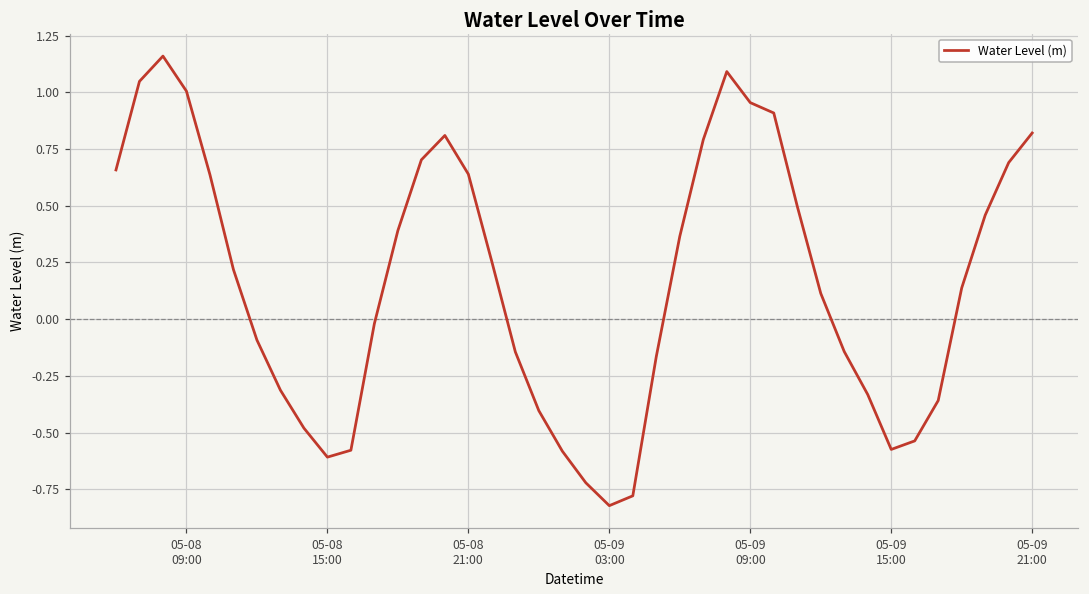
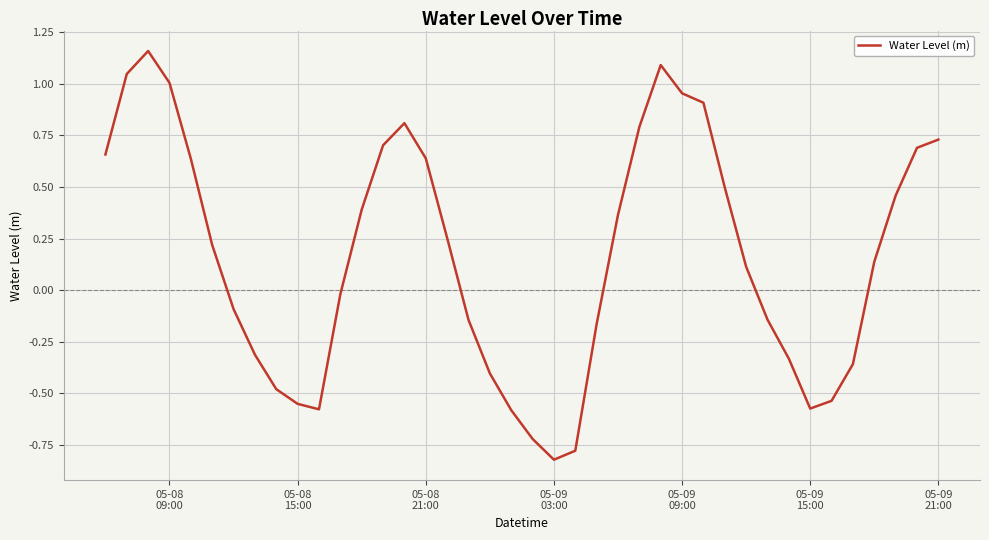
05-08 15:00: -0.61 -> -0.55
05-09 21:00: 0.82 -> 0.73
